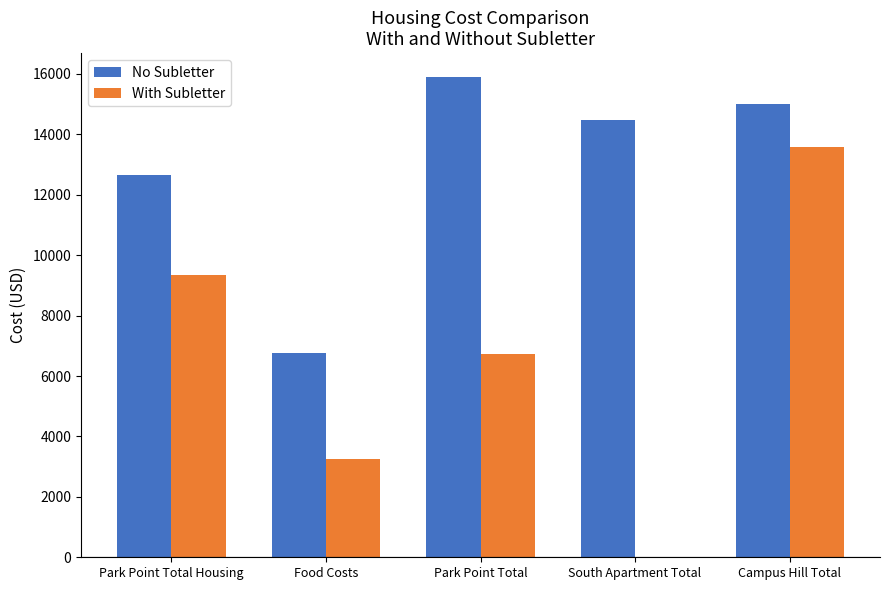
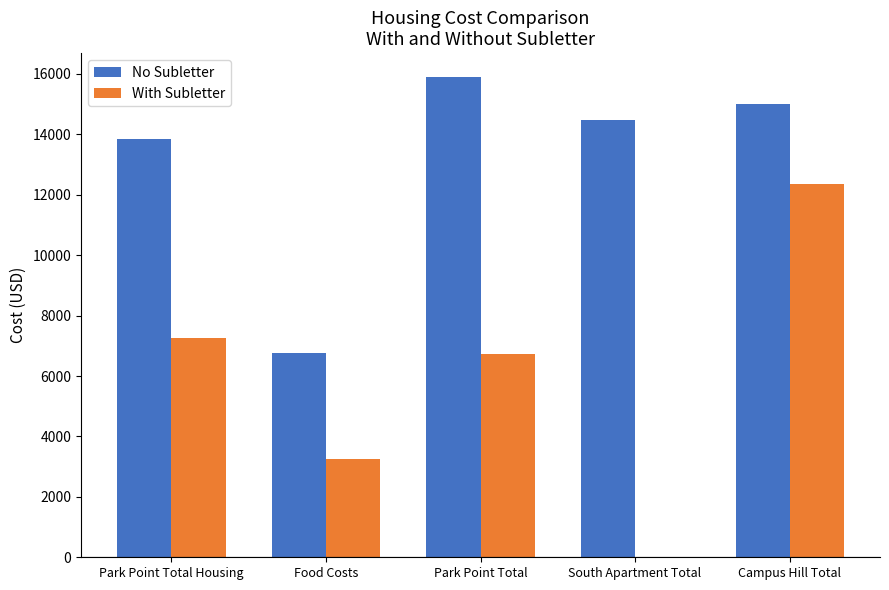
No Subletter, Park Point Total Housing: 12700 -> 13900
With Subletter, Park Point Total Housing: 9400 -> 7200
With Subletter, Campus Hill Total: 13600 -> 12300
